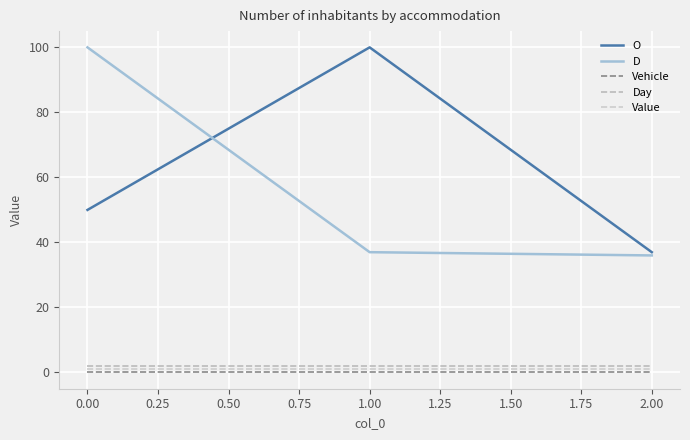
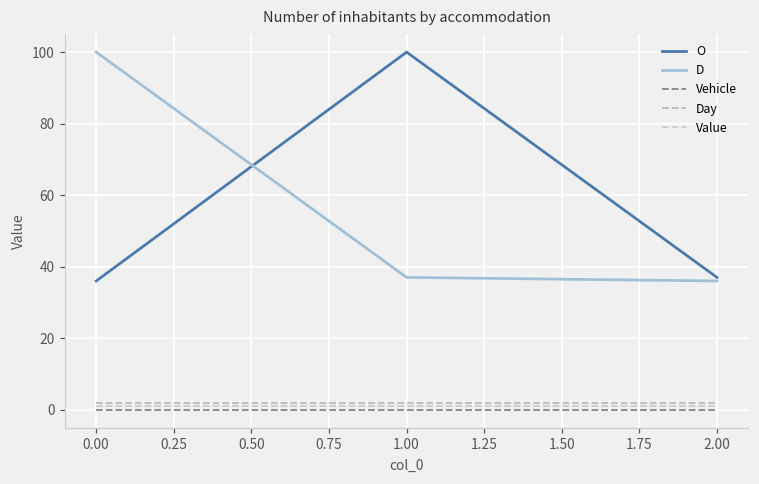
O, 0.00: 50 -> 36
